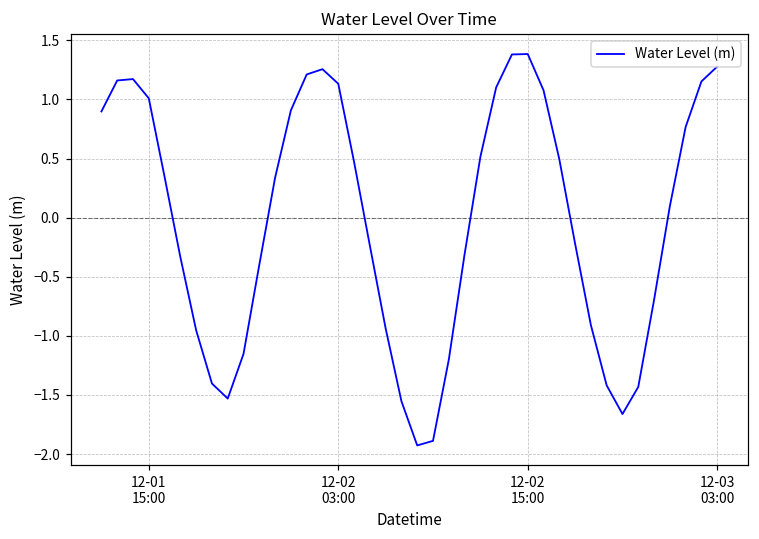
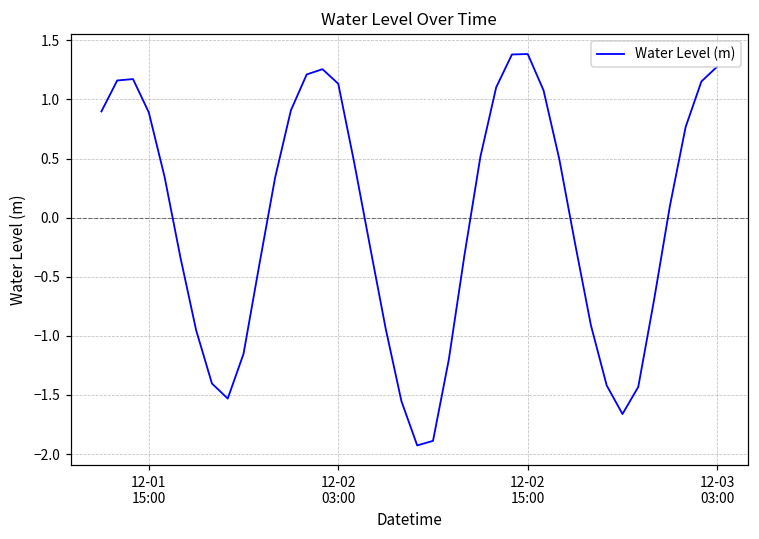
12-01 15:00: 1.01 -> 0.89
